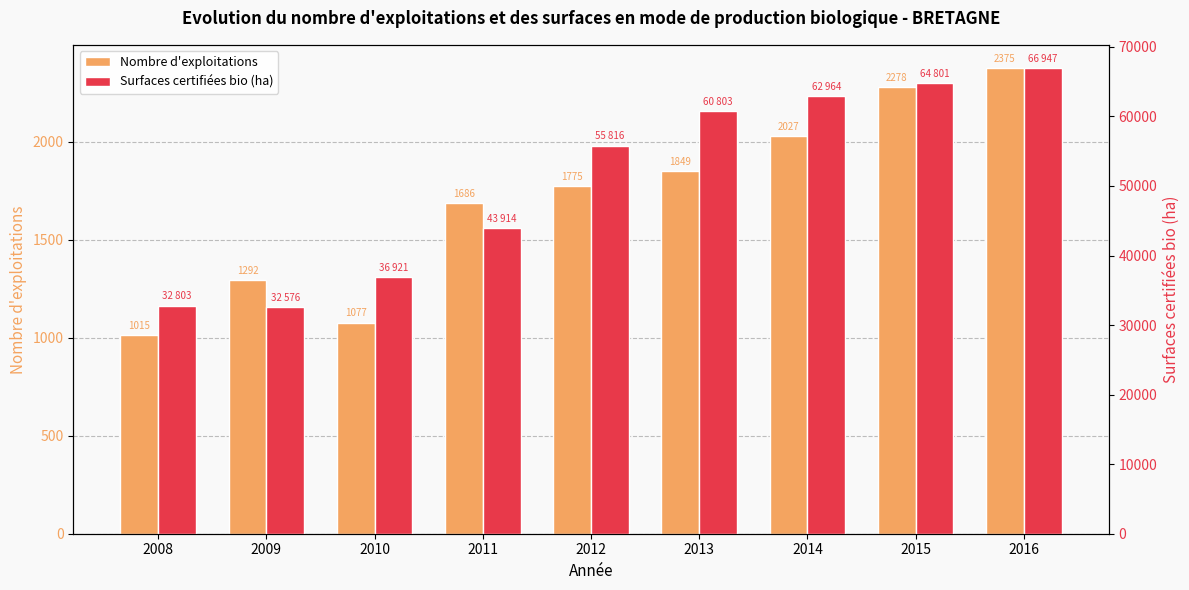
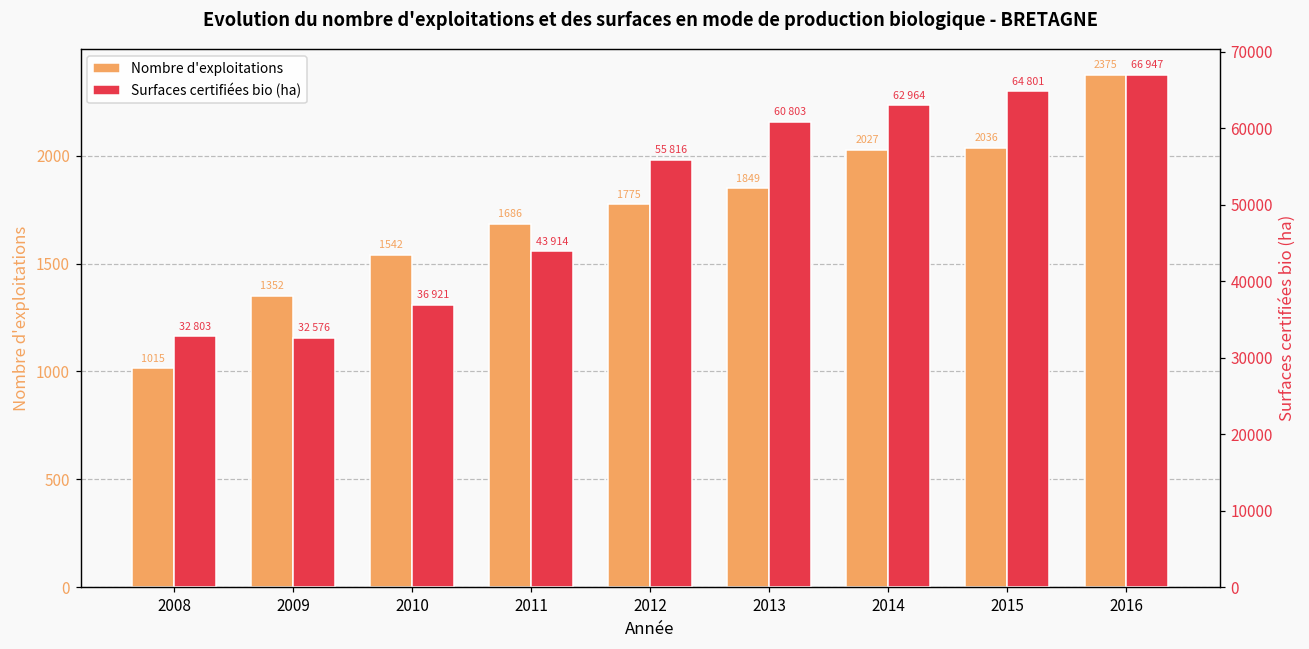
Nombre d'exploitations, 2009: 1292 -> 1352
Nombre d'exploitations, 2010: 1077 -> 1542
Nombre d'exploitations, 2015: 2278 -> 2036
